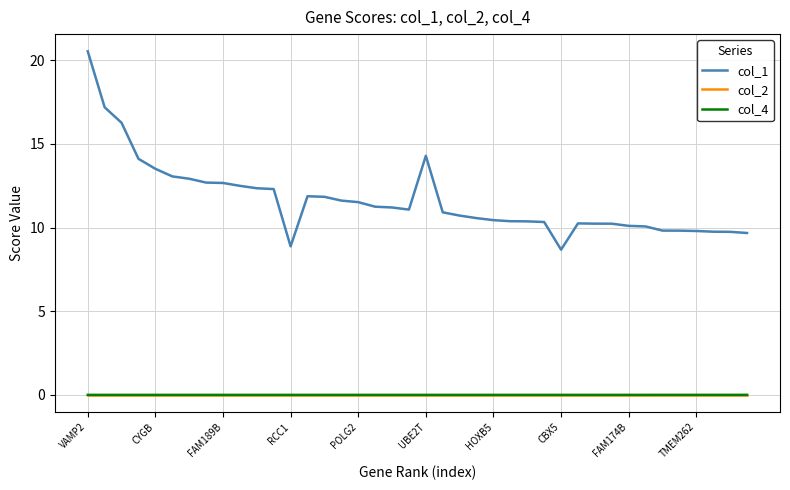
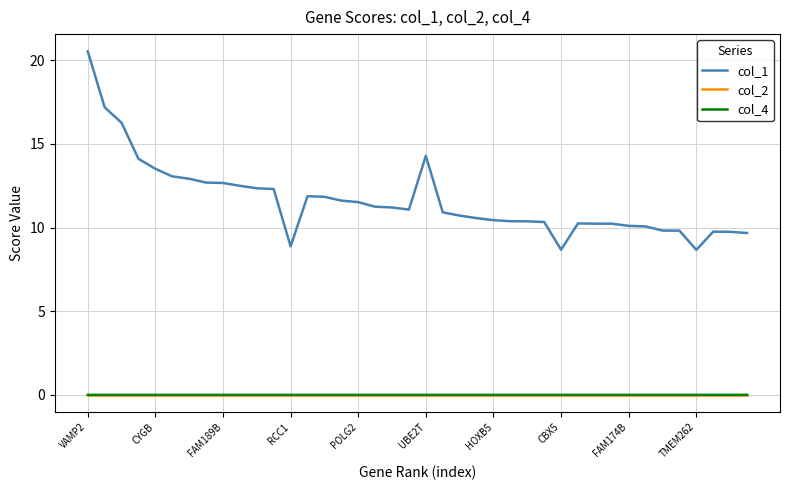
col_1, TMEM262: 9.8 -> 8.7
